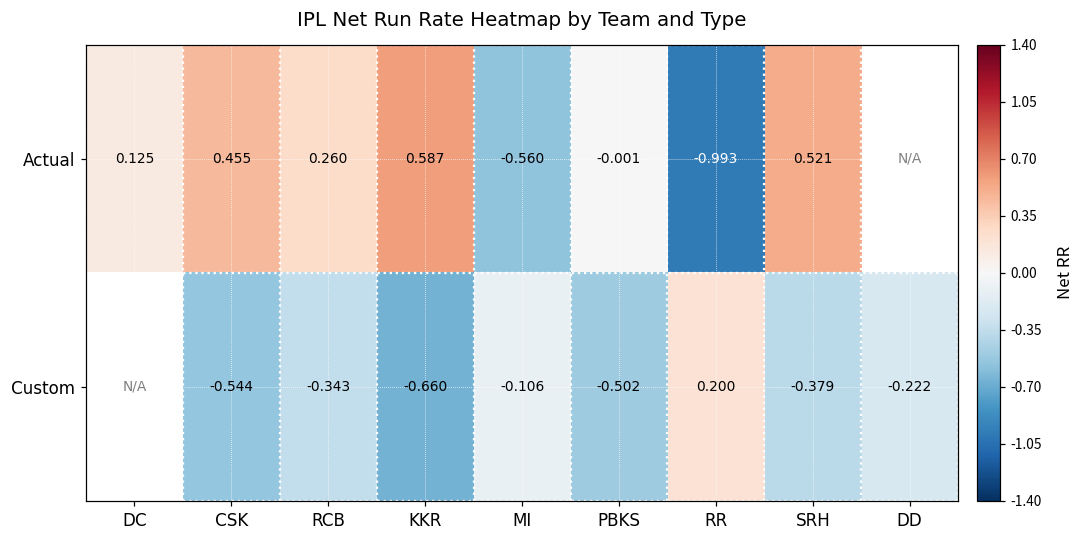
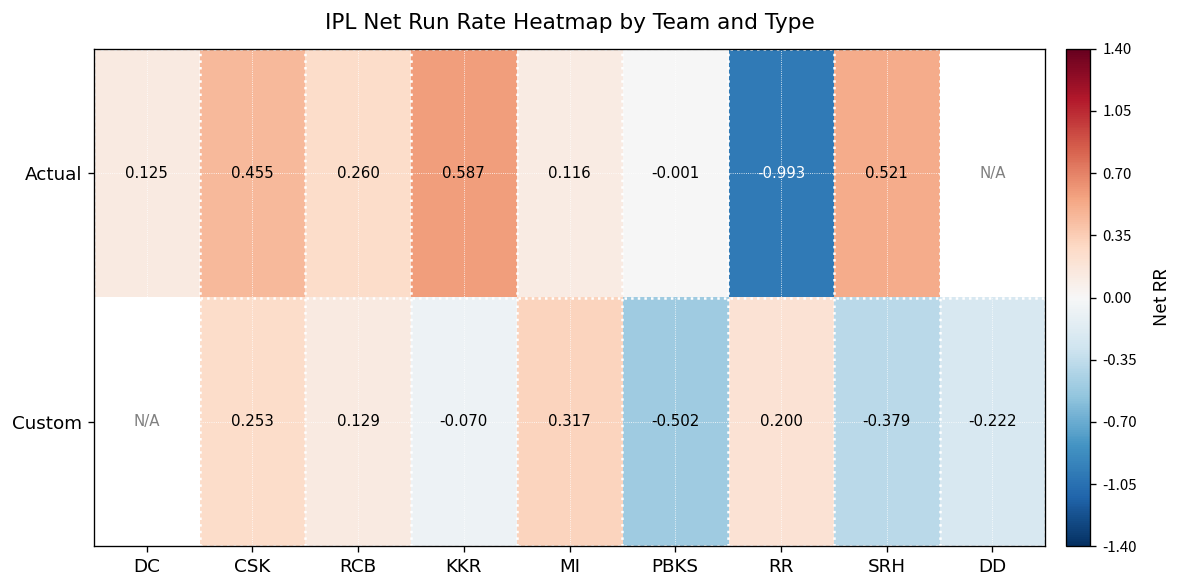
Actual, MI: -0.560 -> 0.116
Custom, CSK: -0.544 -> 0.253
Custom, RCB: -0.343 -> 0.129
Custom, KKR: -0.660 -> -0.070
Custom, MI: -0.106 -> 0.317
